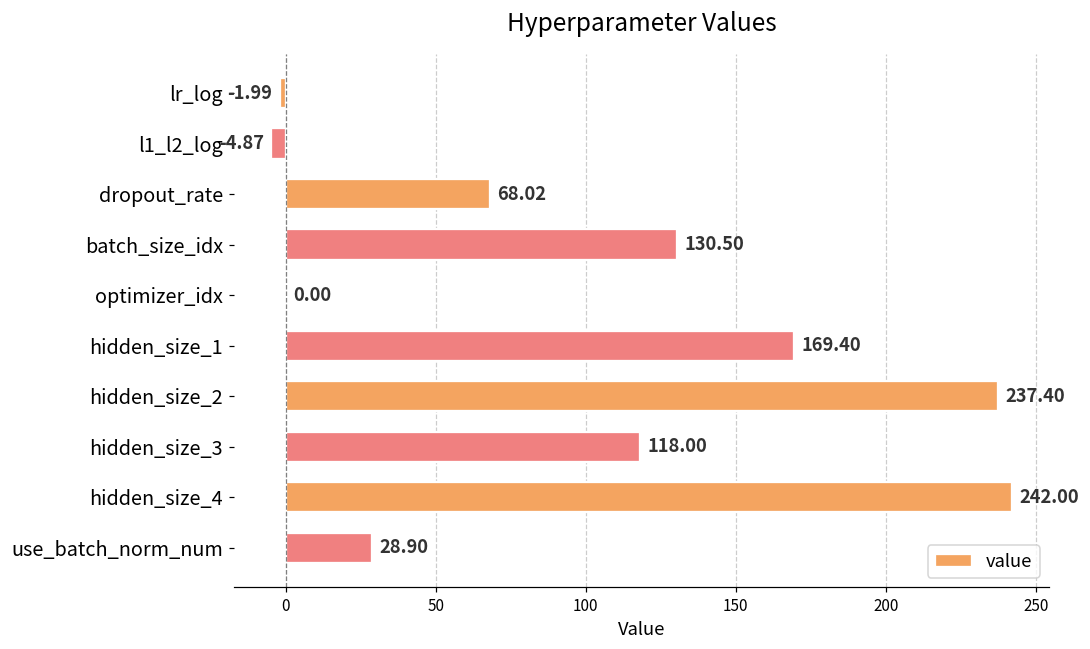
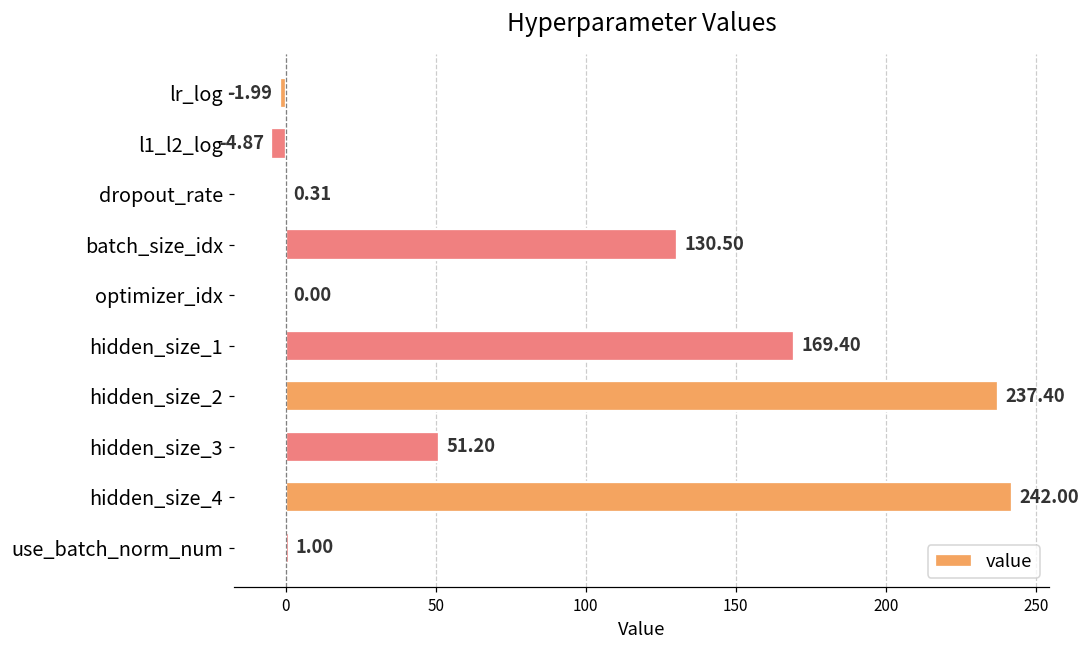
dropout_rate: 68.02 -> 0.31
hidden_size_3: 118.00 -> 51.20
use_batch_norm_num: 28.90 -> 1.00
